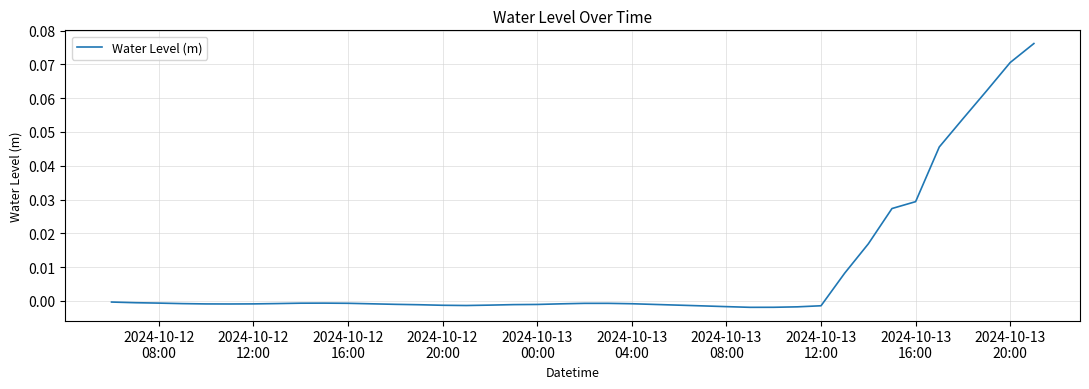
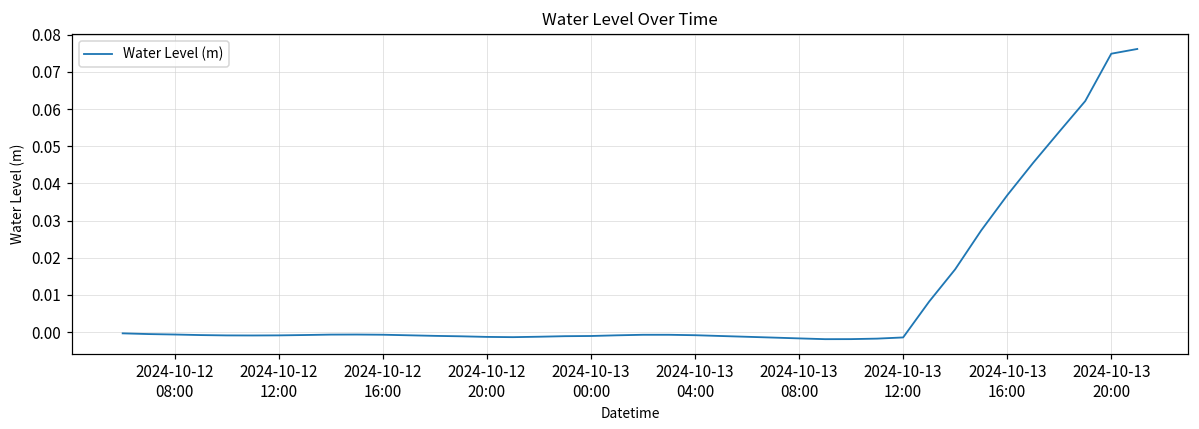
2024-10-13 16:00: 0.029 -> 0.037
2024-10-13 20:00: 0.071 -> 0.075
